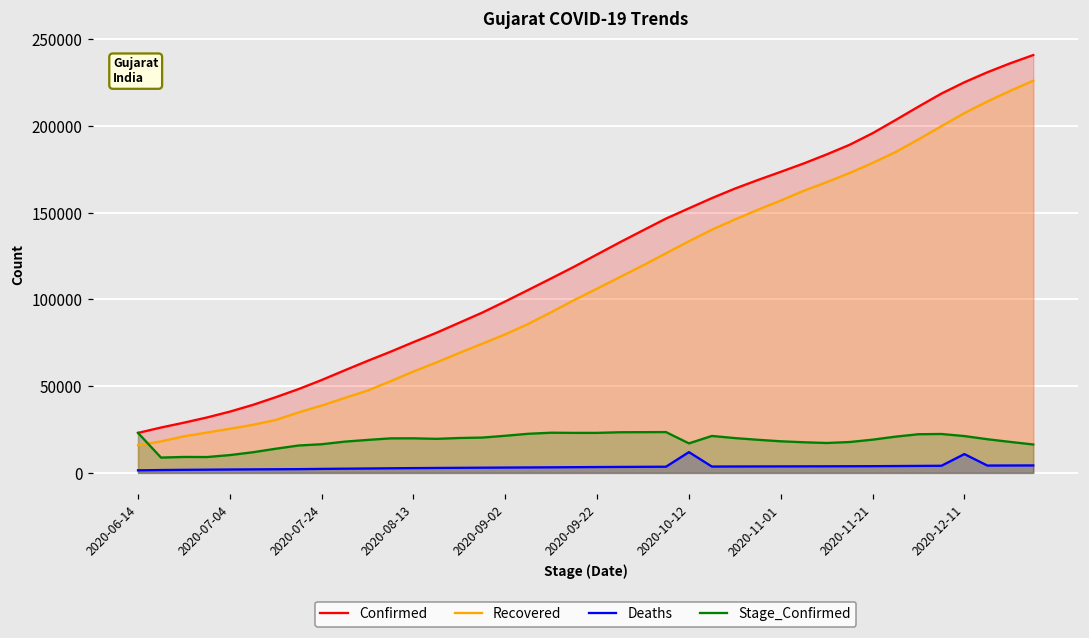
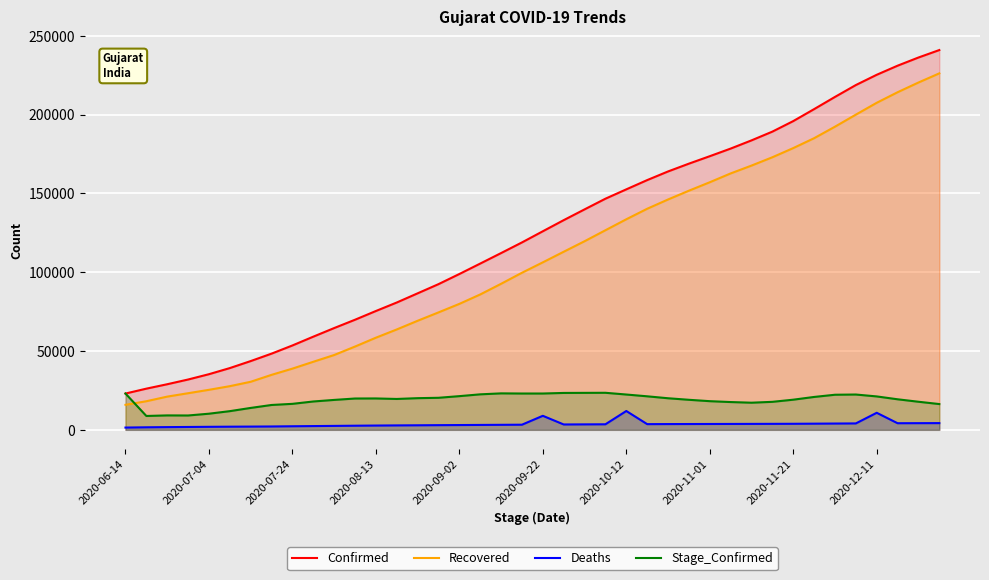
Deaths, 2020-09-22: 3000 -> 9000
Stage_Confirmed, 2020-10-12: 17000 -> 22000
